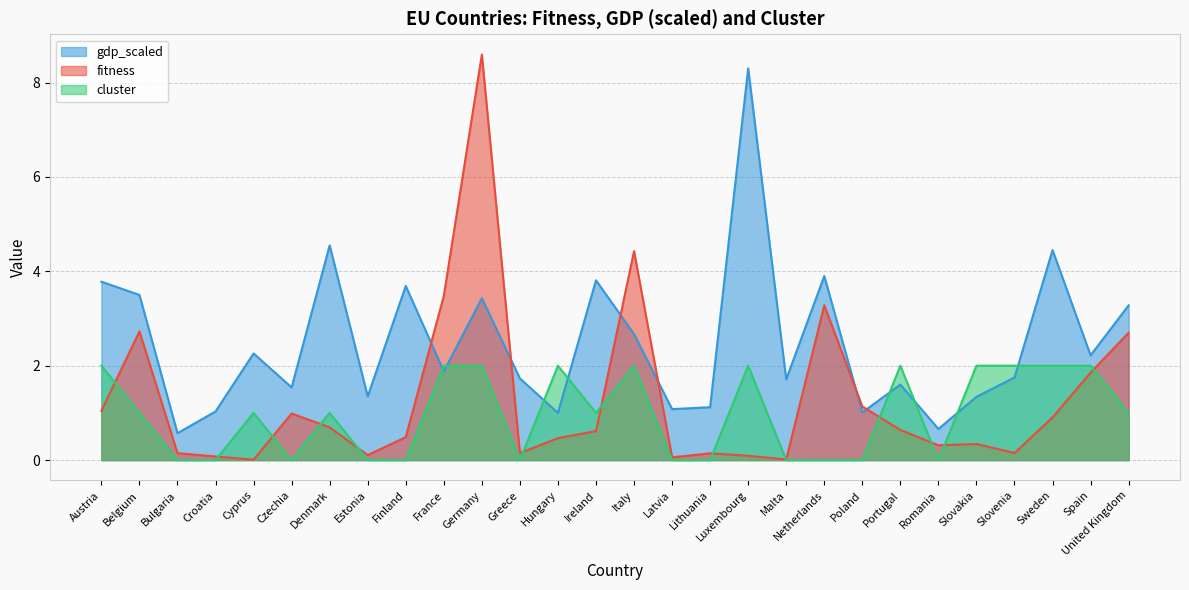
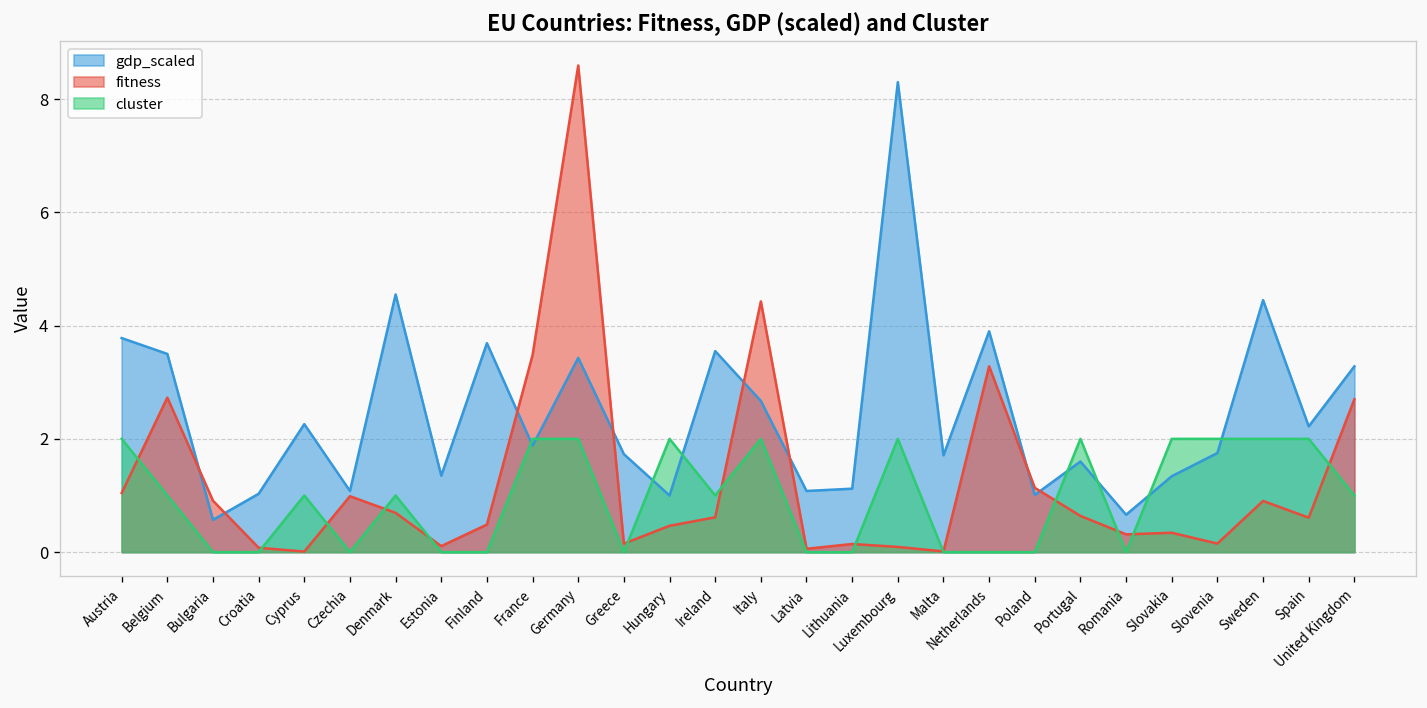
fitness, Bulgaria: 0.1 -> 0.9
gdp_scaled, Czechia: 1.5 -> 1.1
gdp_scaled, Ireland: 3.8 -> 3.6
fitness, Spain: 1.9 -> 0.6
